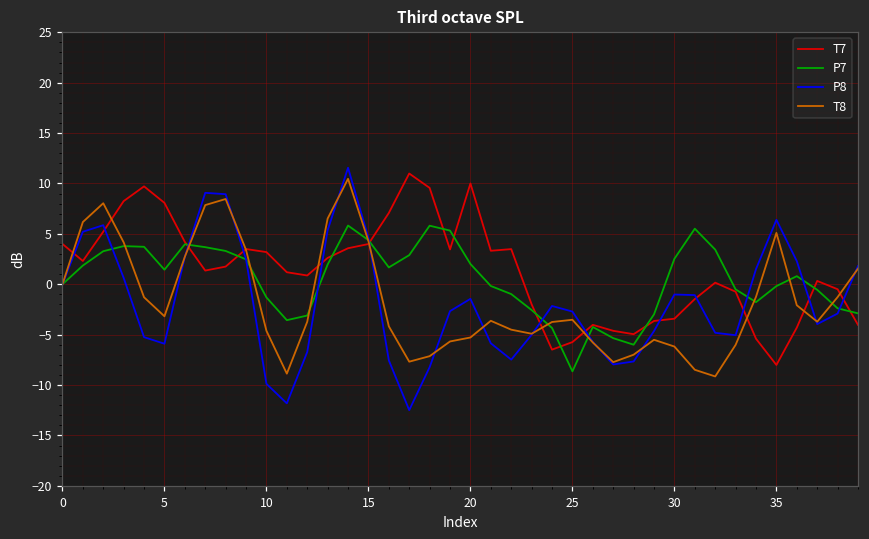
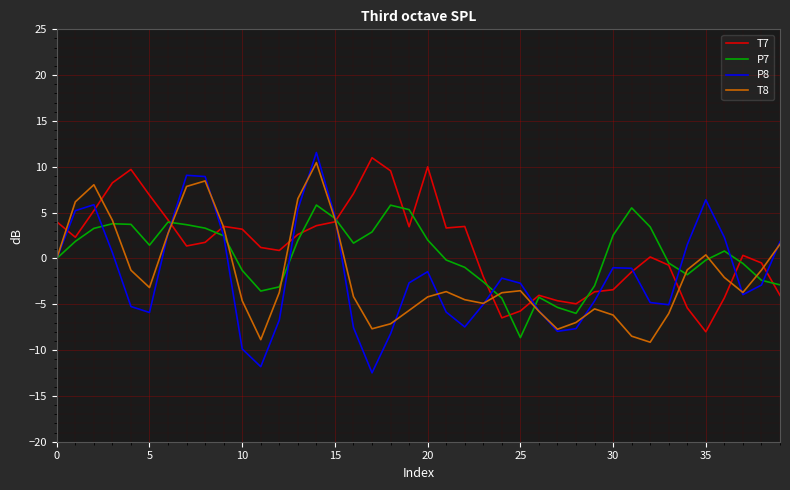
T7, 5: 8 -> 7
T8, 20: -5 -> -4
T8, 35: 5 -> 0
